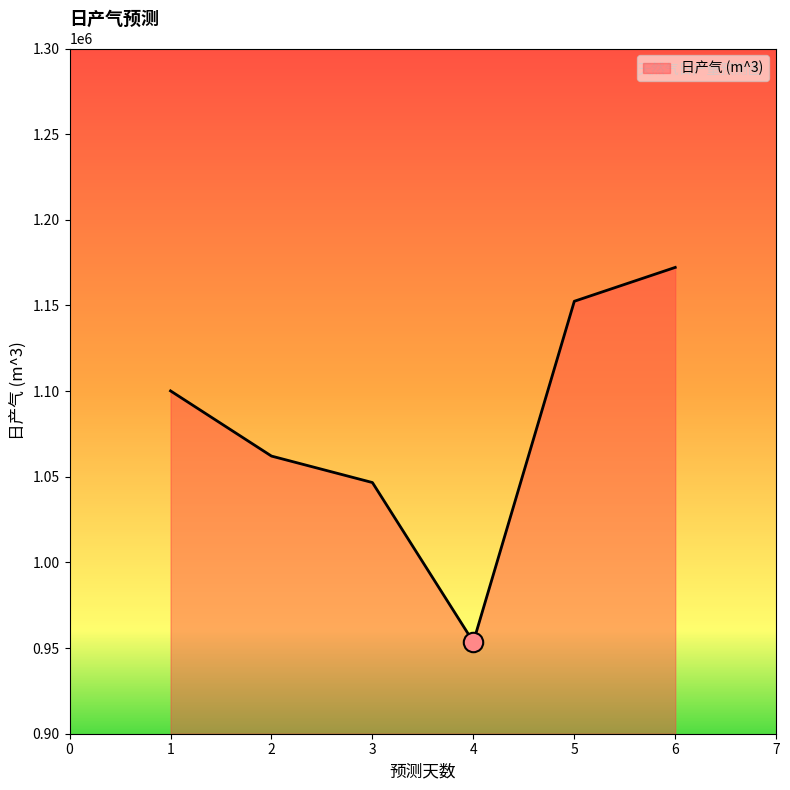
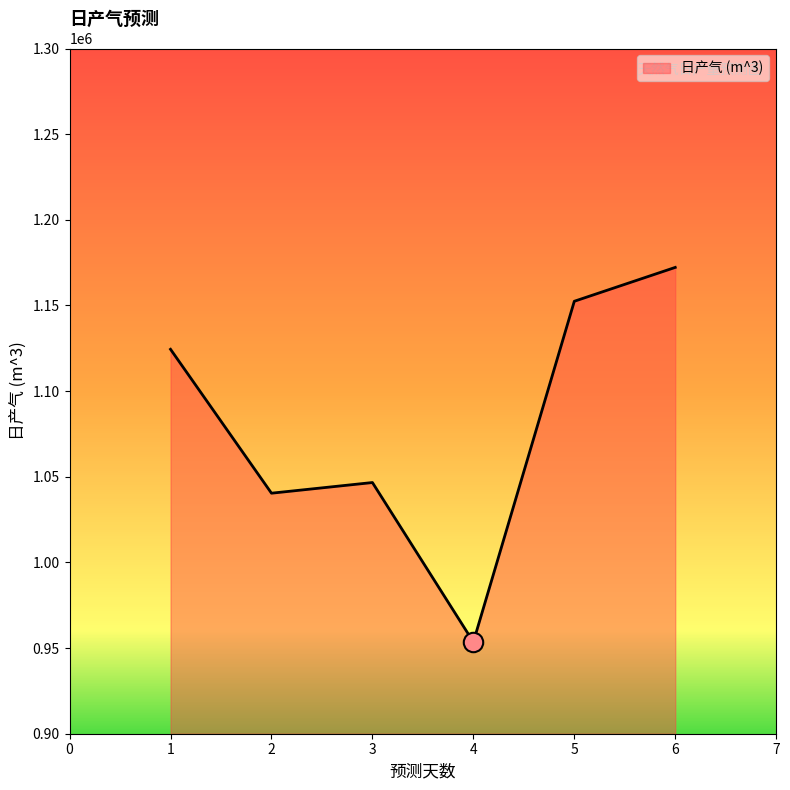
日产气 (m^3), 1: 1100000 -> 1124000
日产气 (m^3), 2: 1062000 -> 1040000
